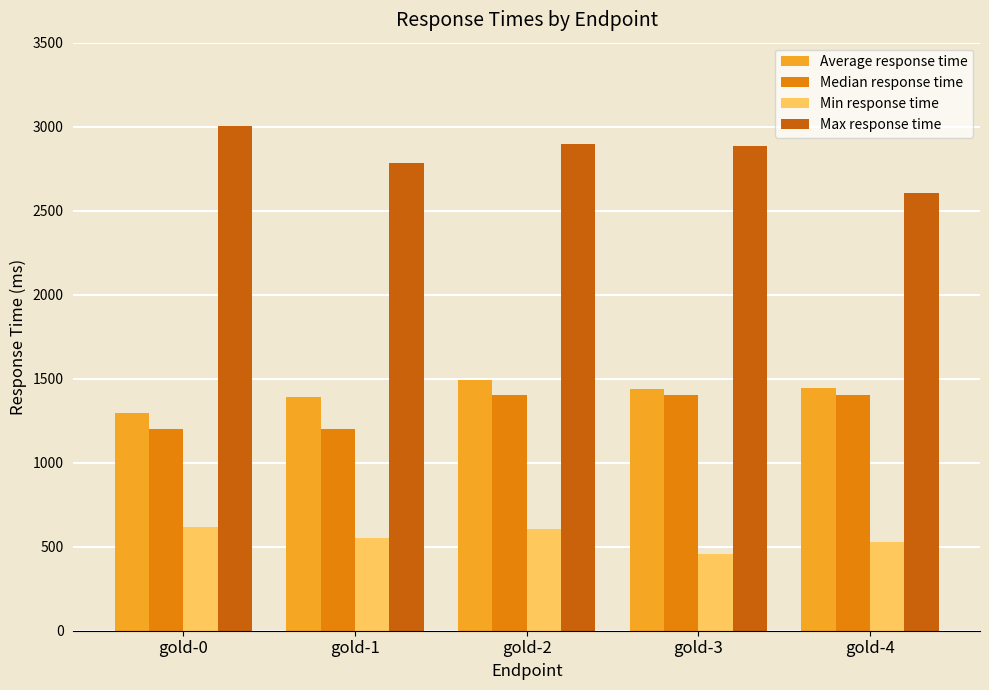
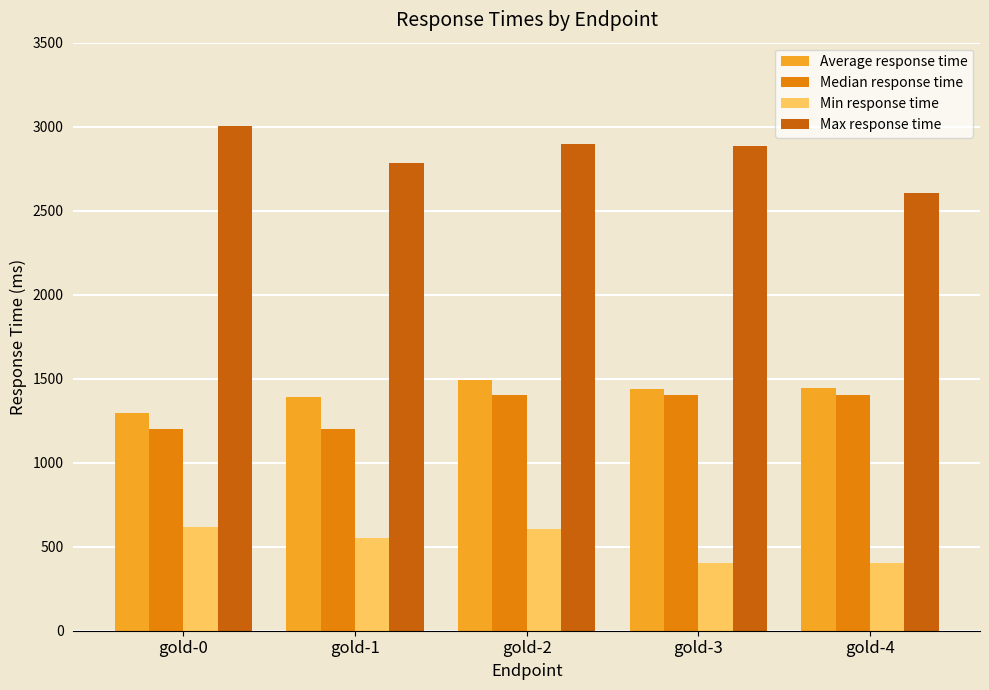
Min response time, gold-3: 460 -> 400
Min response time, gold-4: 530 -> 400
